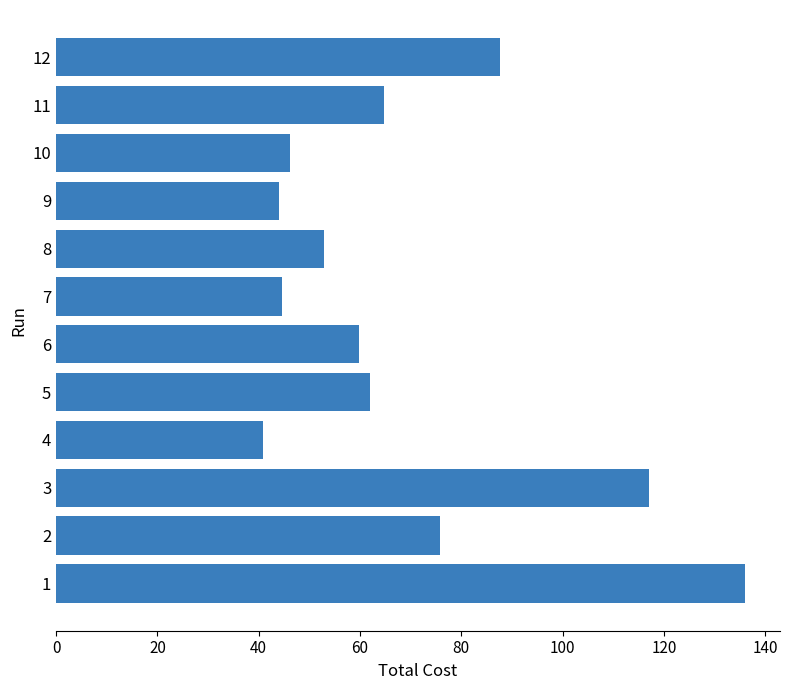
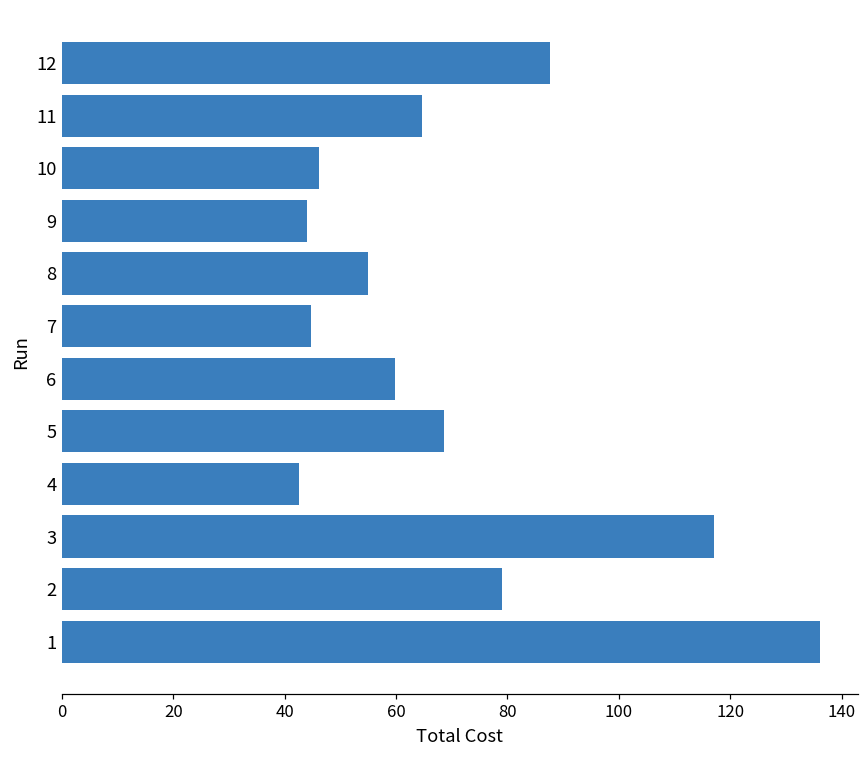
8: 53 -> 55
5: 62 -> 69
4: 41 -> 43
2: 76 -> 79
